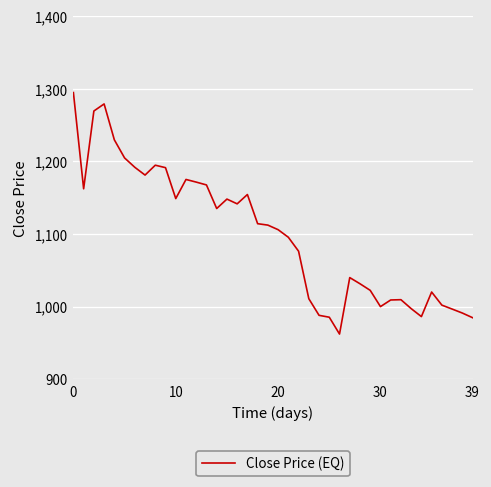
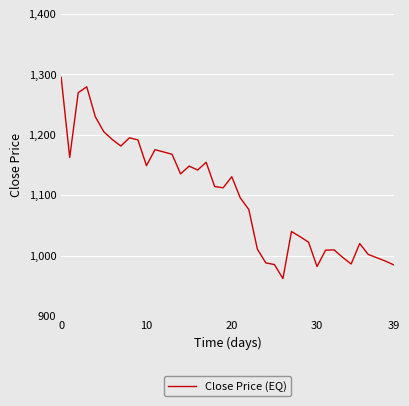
20: 1,110 -> 1,130
30: 1,000 -> 980
